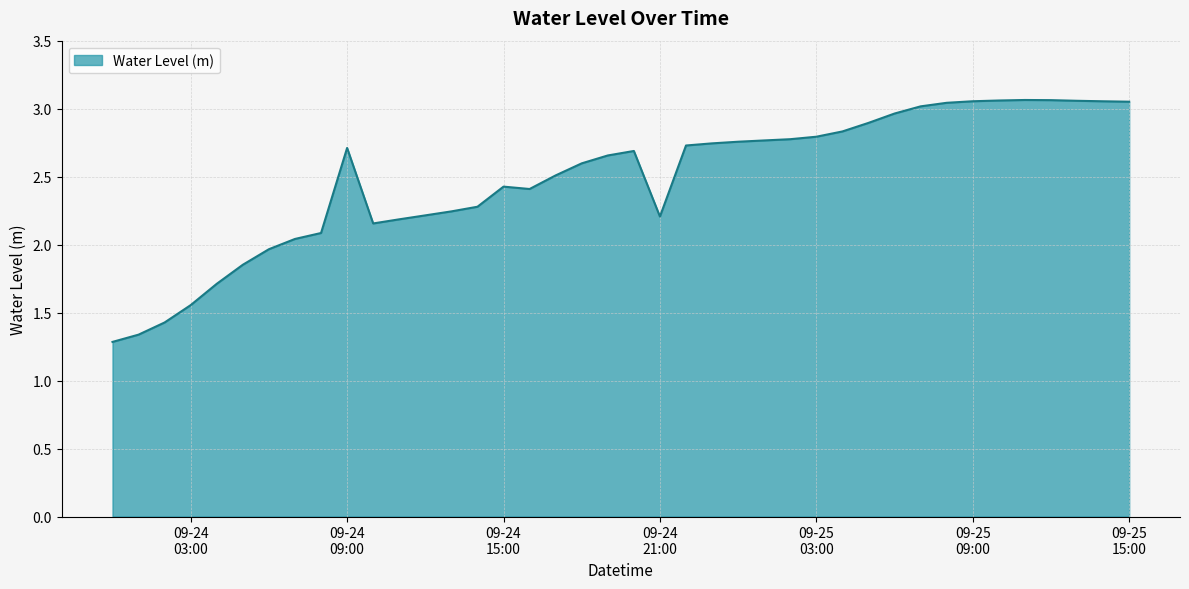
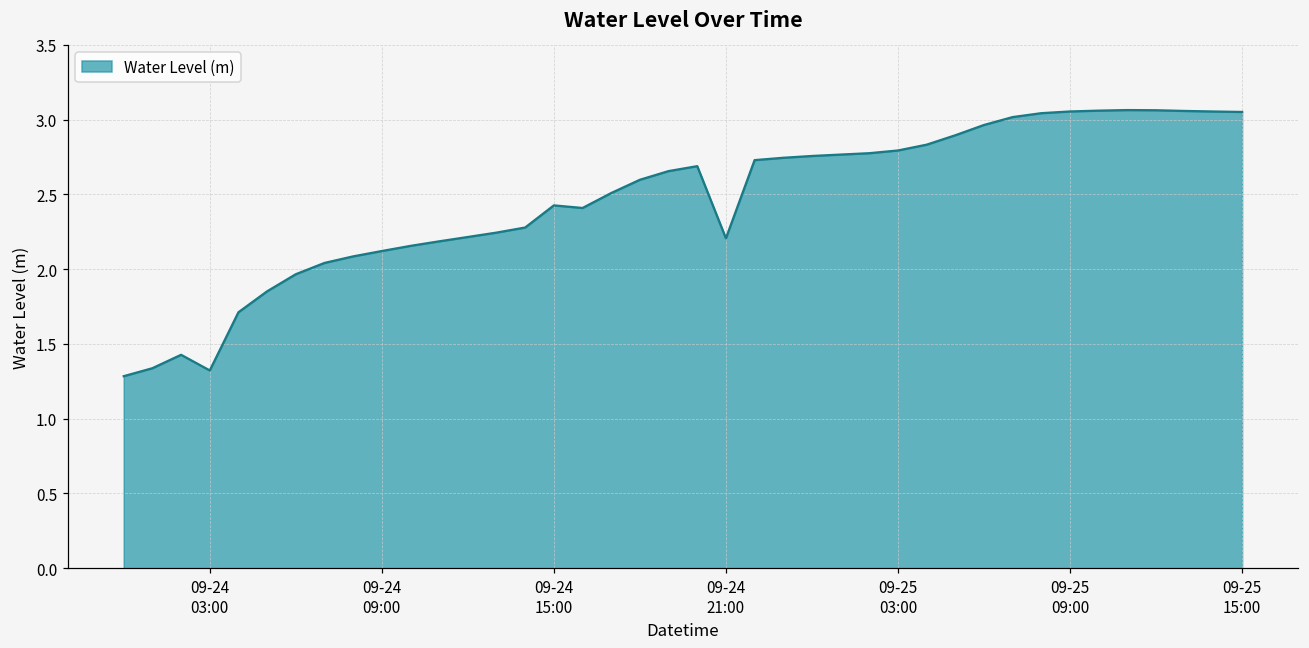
09-24 03:00: 1.55 -> 1.32
09-24 09:00: 2.71 -> 2.12
